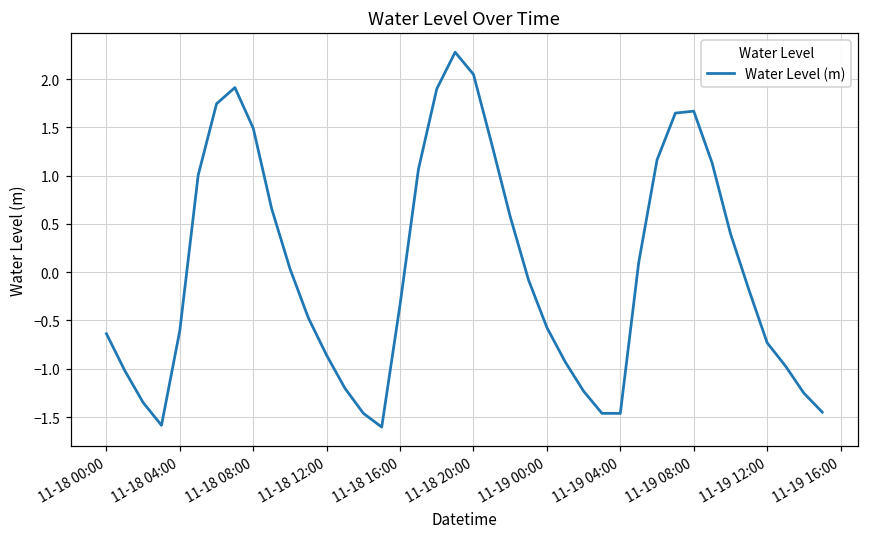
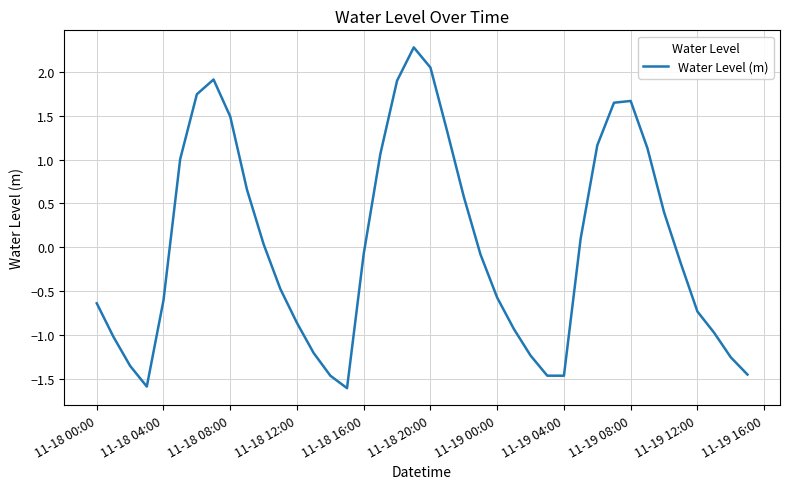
11-18 16:00: -0.3 -> -0.1
